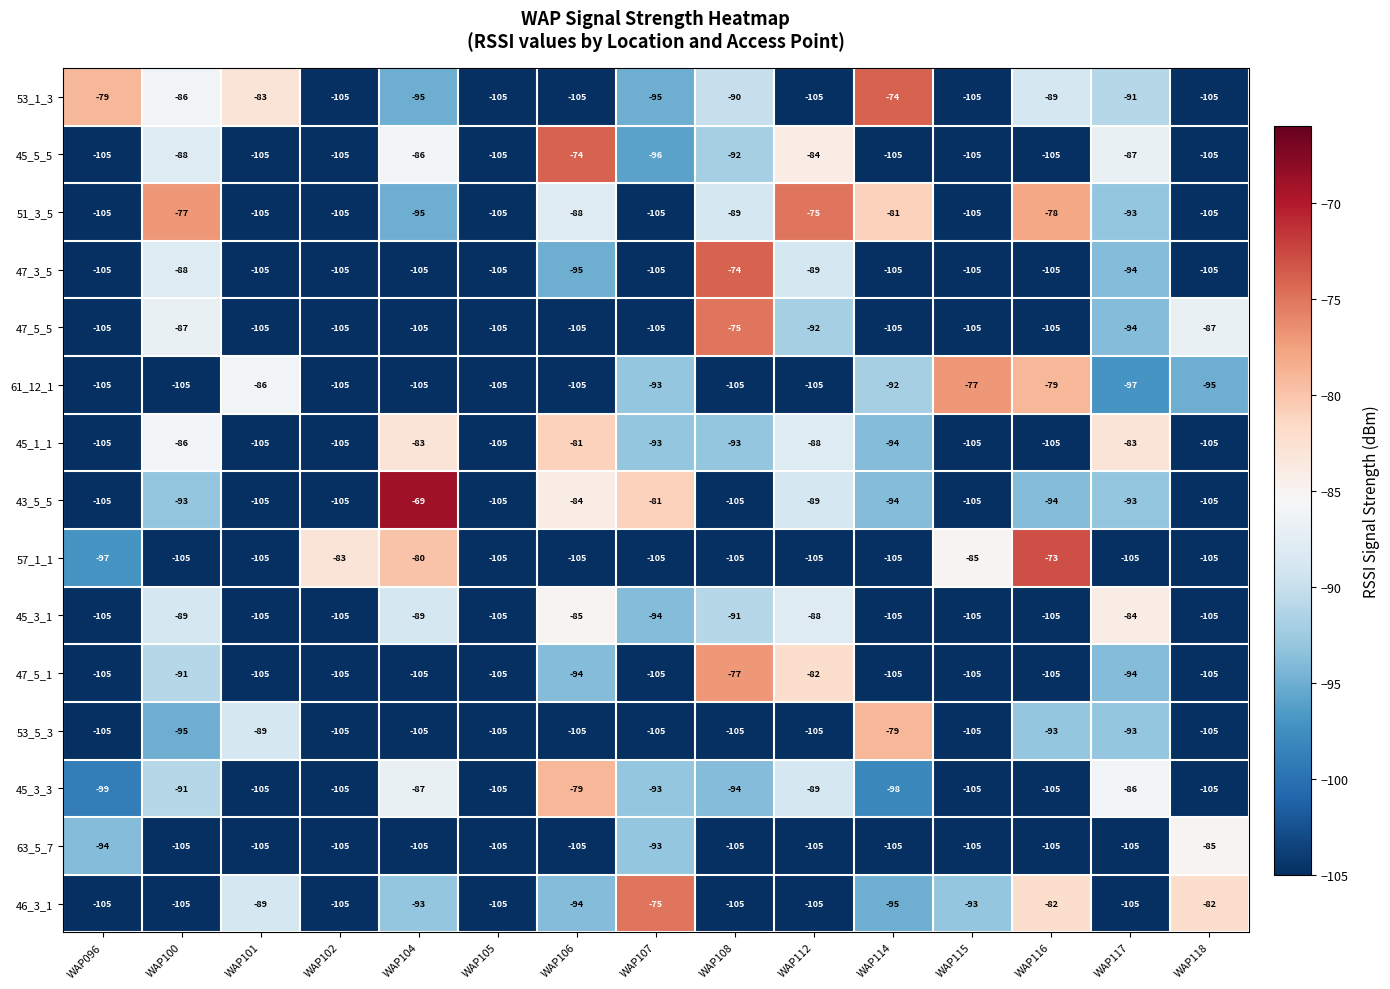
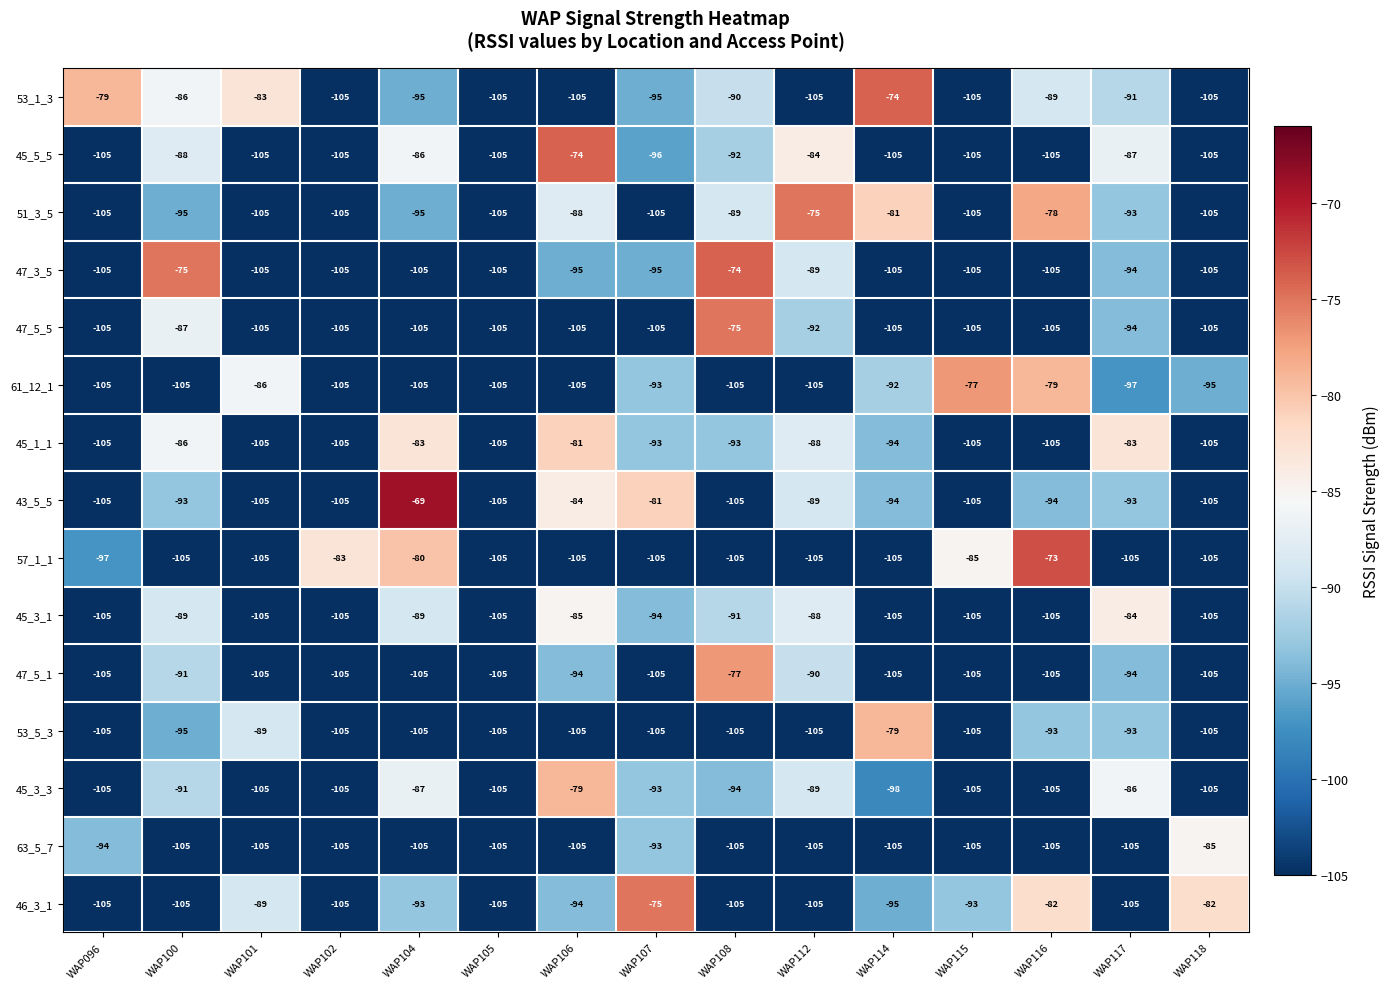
51_3_5, WAP100: -77 -> -95
47_3_5, WAP100: -88 -> -75
47_3_5, WAP107: -105 -> -95
47_5_5, WAP118: -87 -> -105
47_5_1, WAP112: -82 -> -90
45_3_3, WAP096: -99 -> -105
